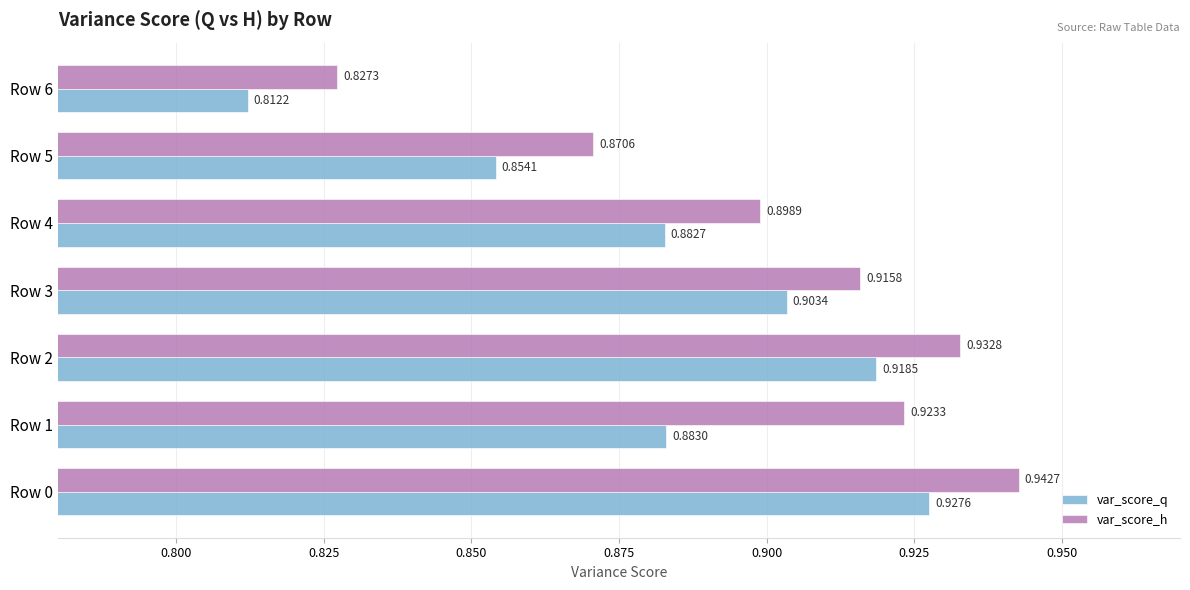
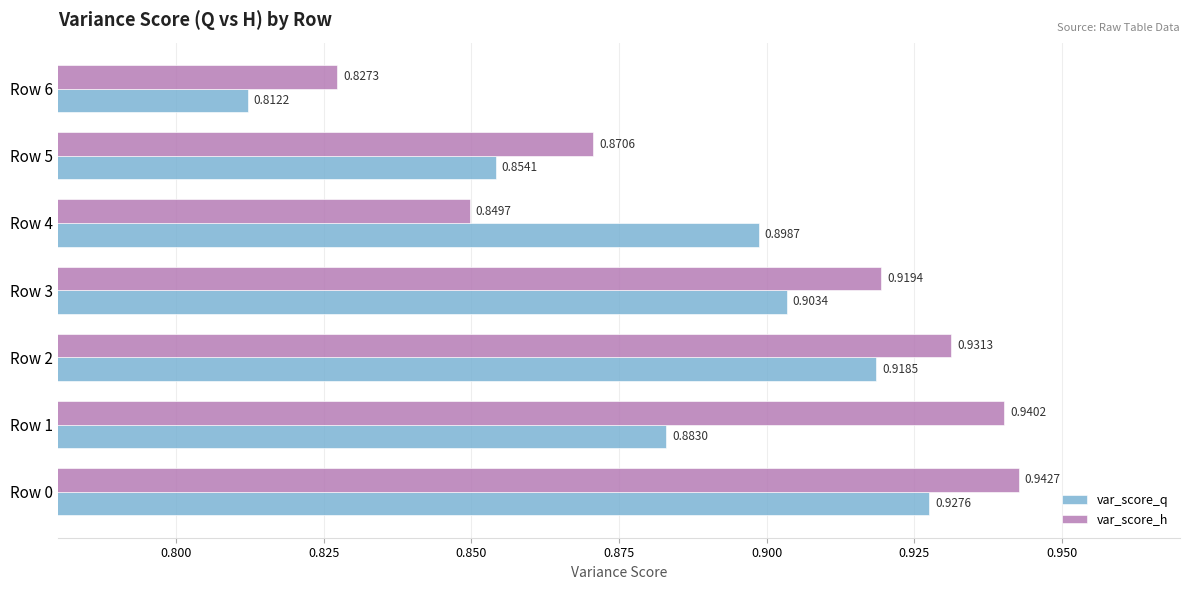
var_score_h, Row 4: 0.8989 -> 0.8497
var_score_q, Row 4: 0.8827 -> 0.8987
var_score_h, Row 3: 0.9158 -> 0.9194
var_score_h, Row 2: 0.9328 -> 0.9313
var_score_h, Row 1: 0.9233 -> 0.9402
